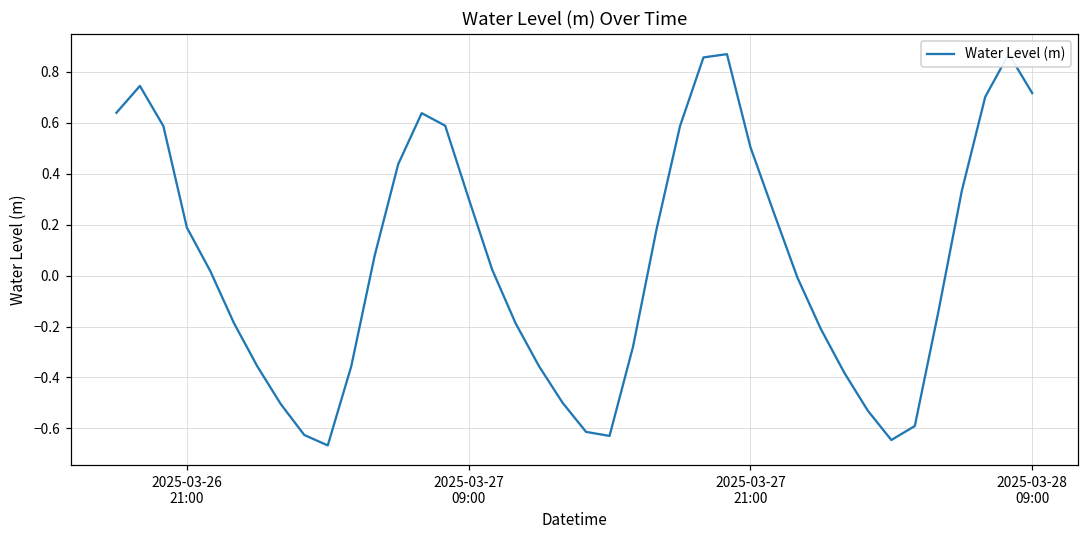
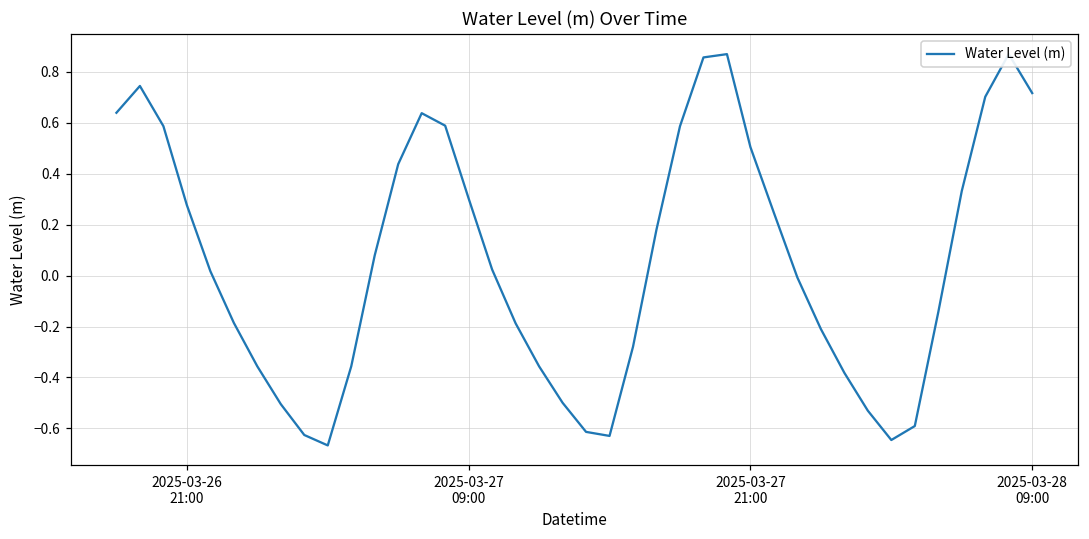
2025-03-26 21:00: 0.19 -> 0.28
